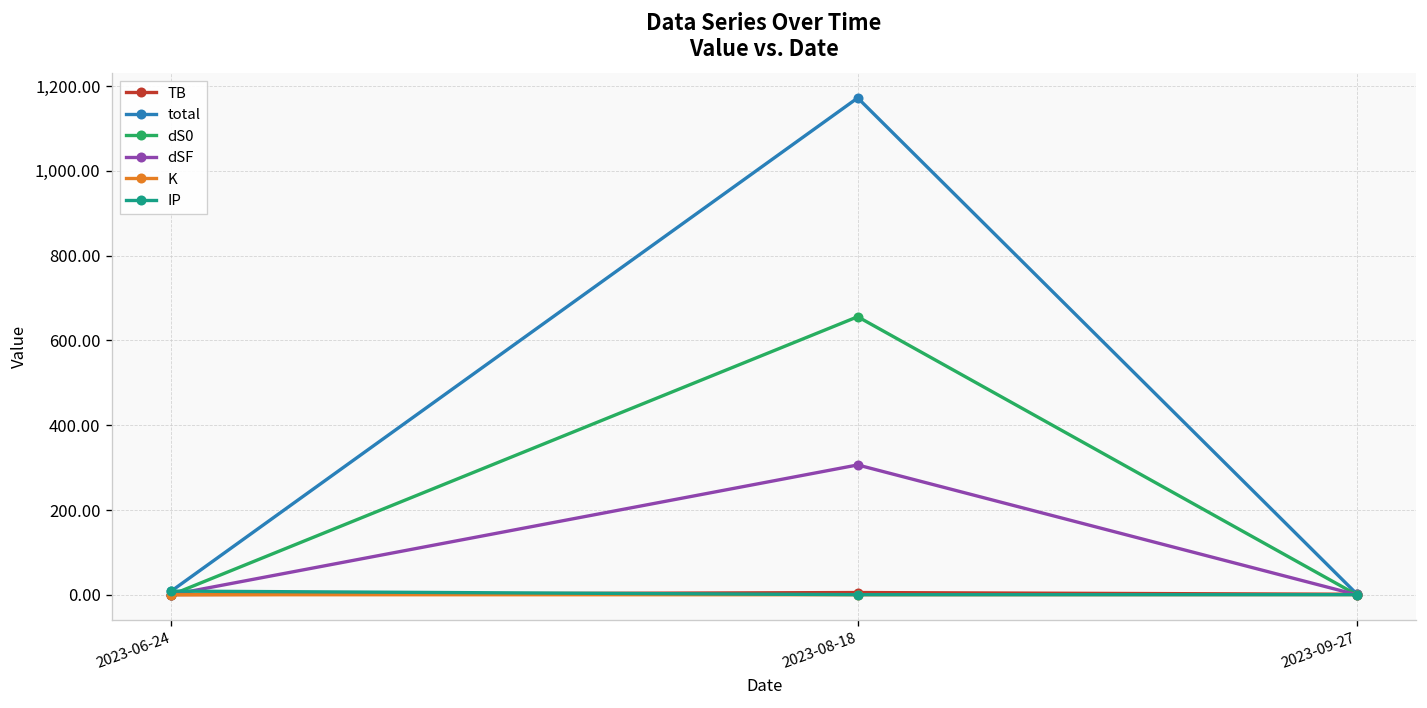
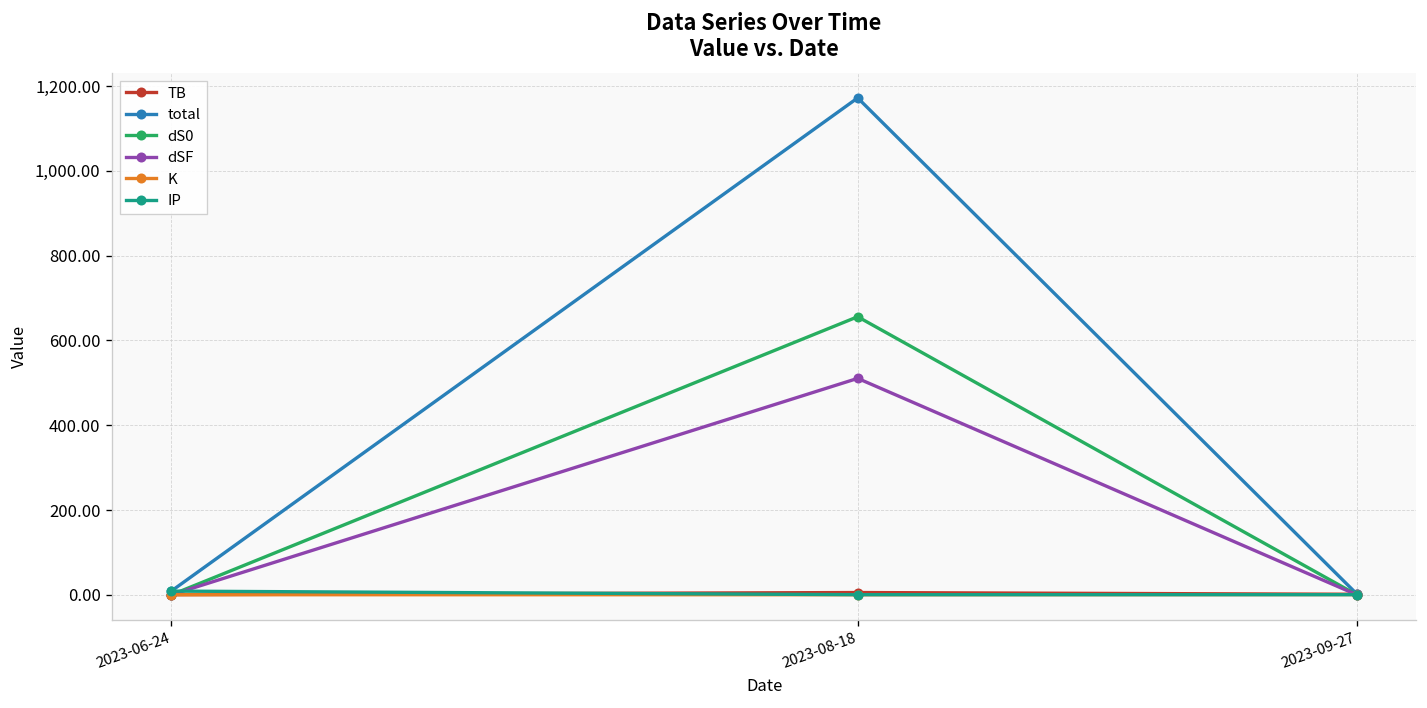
dSF, 2023-08-18: 310 -> 510
